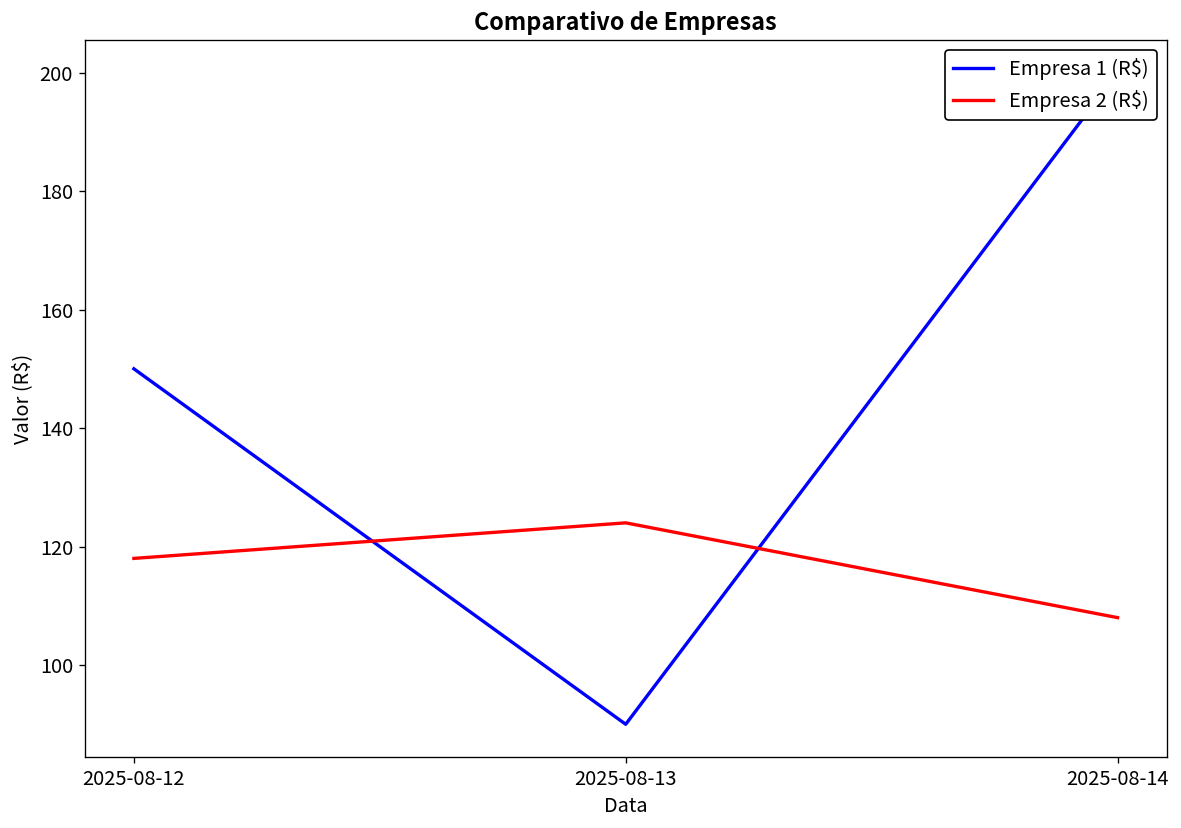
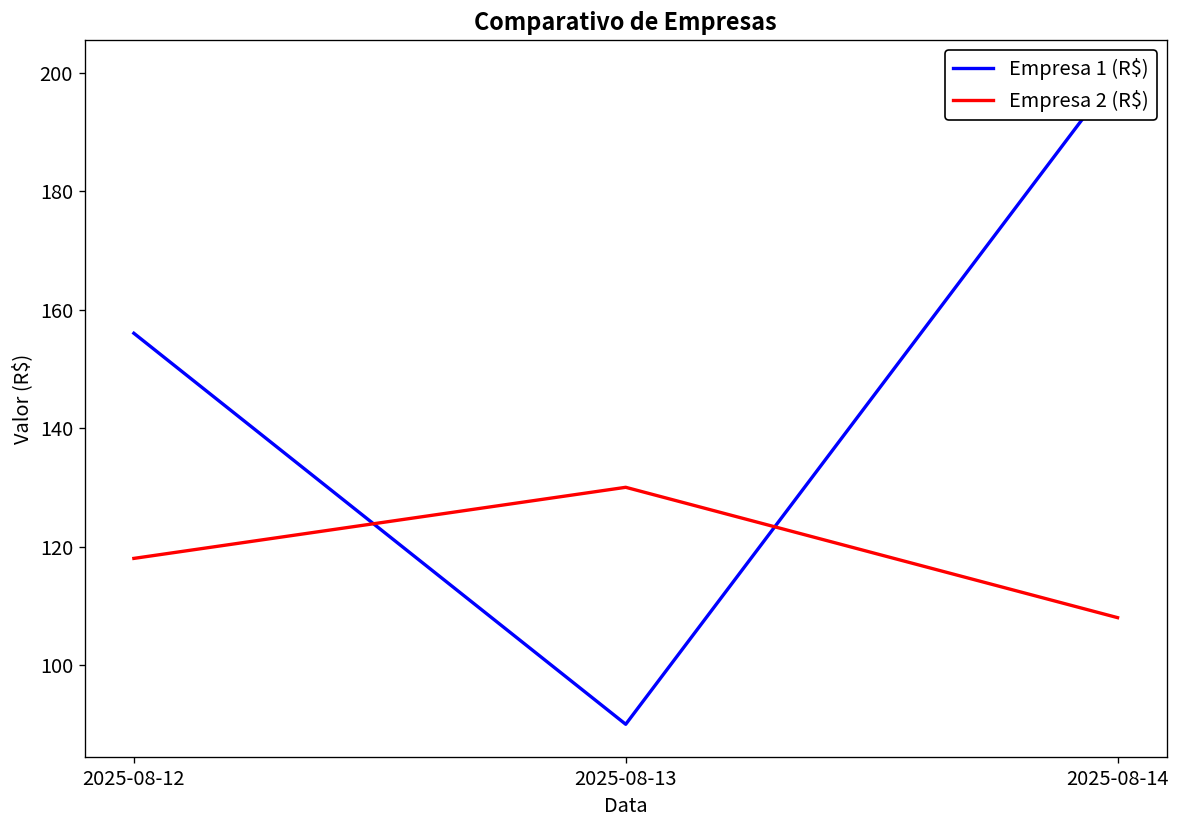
Empresa 1 (R$), 2025-08-12: 150 -> 156
Empresa 2 (R$), 2025-08-13: 124 -> 130
